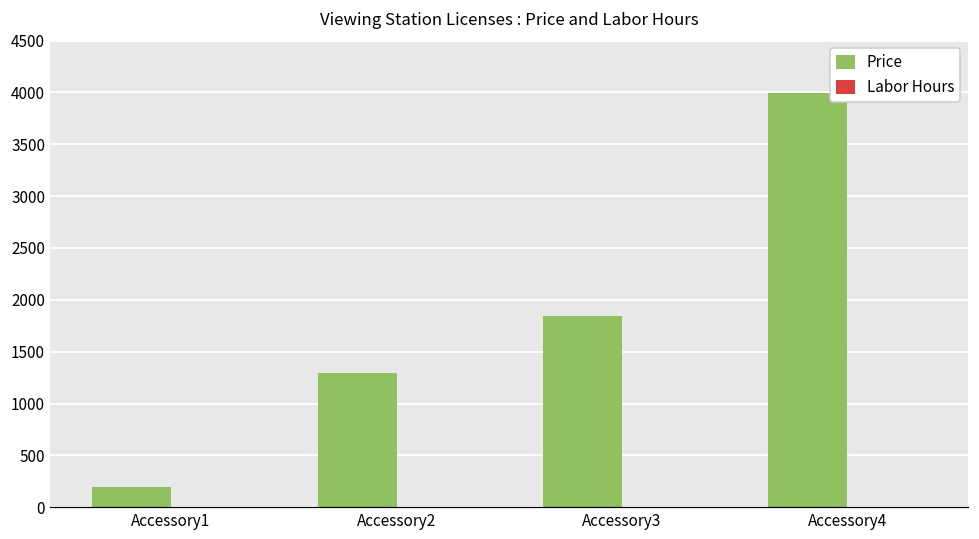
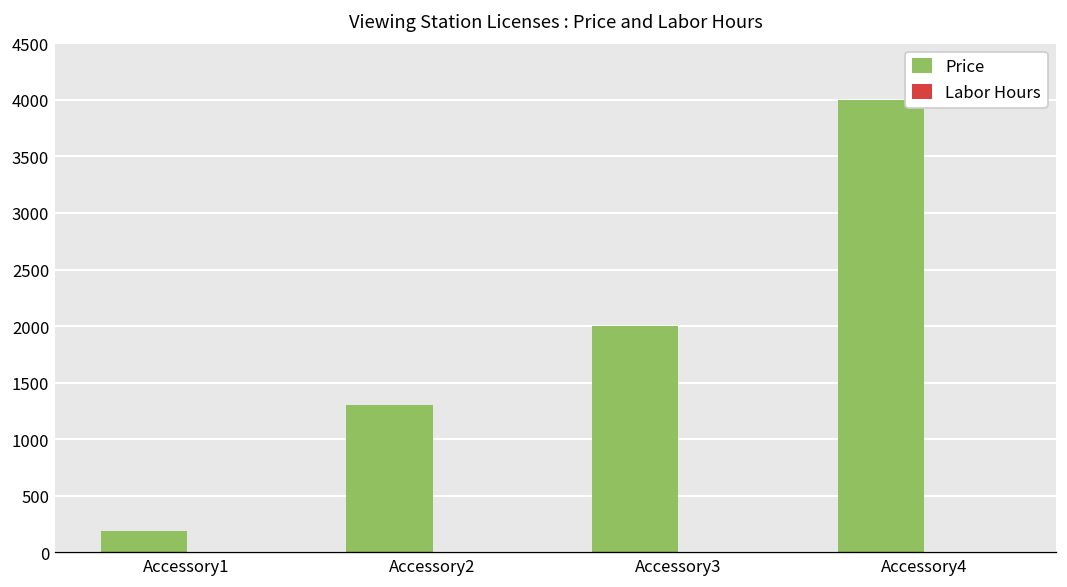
Price, Accessory3: 1800 -> 2000
